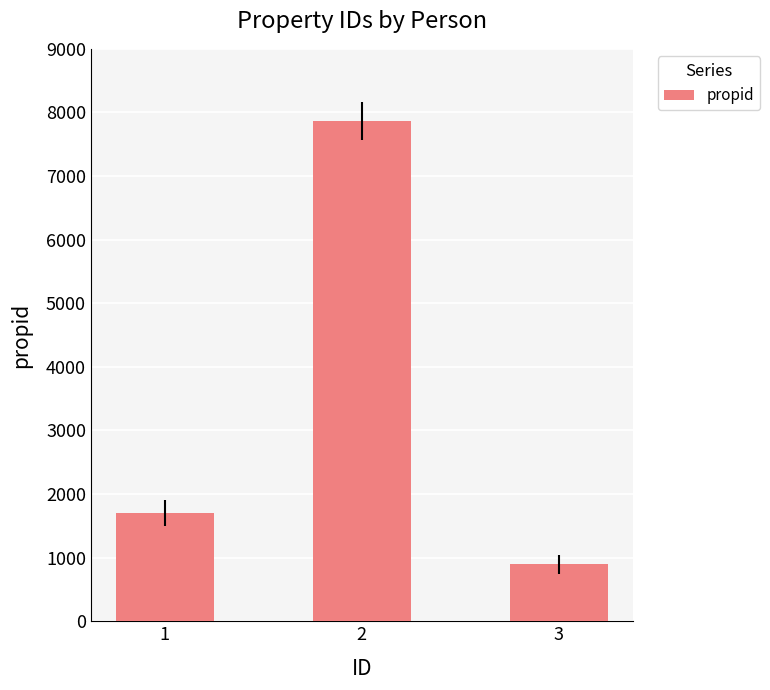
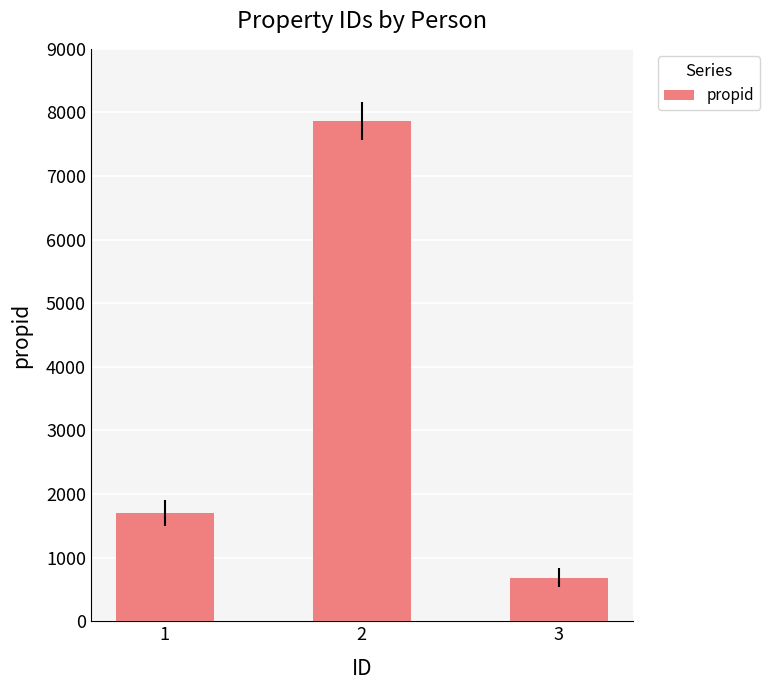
3: 900 -> 700
